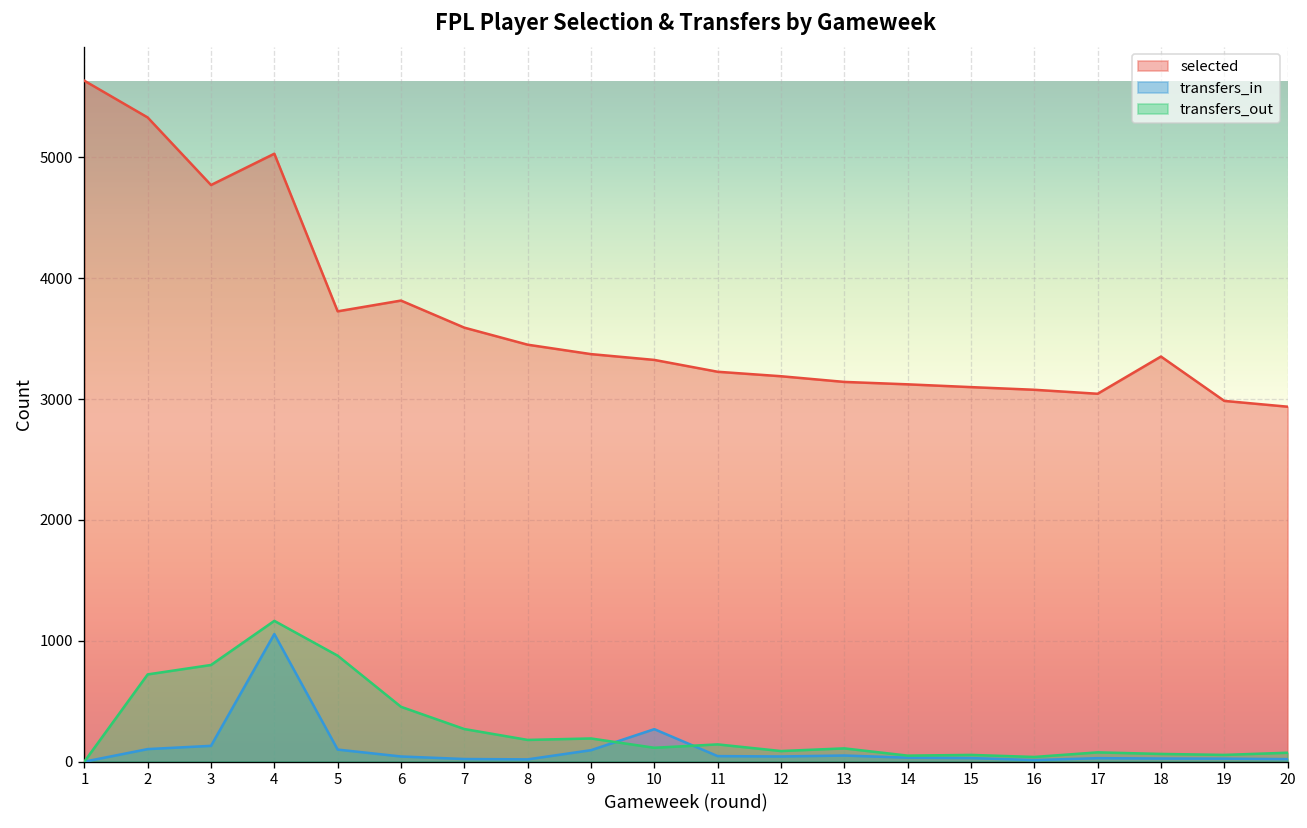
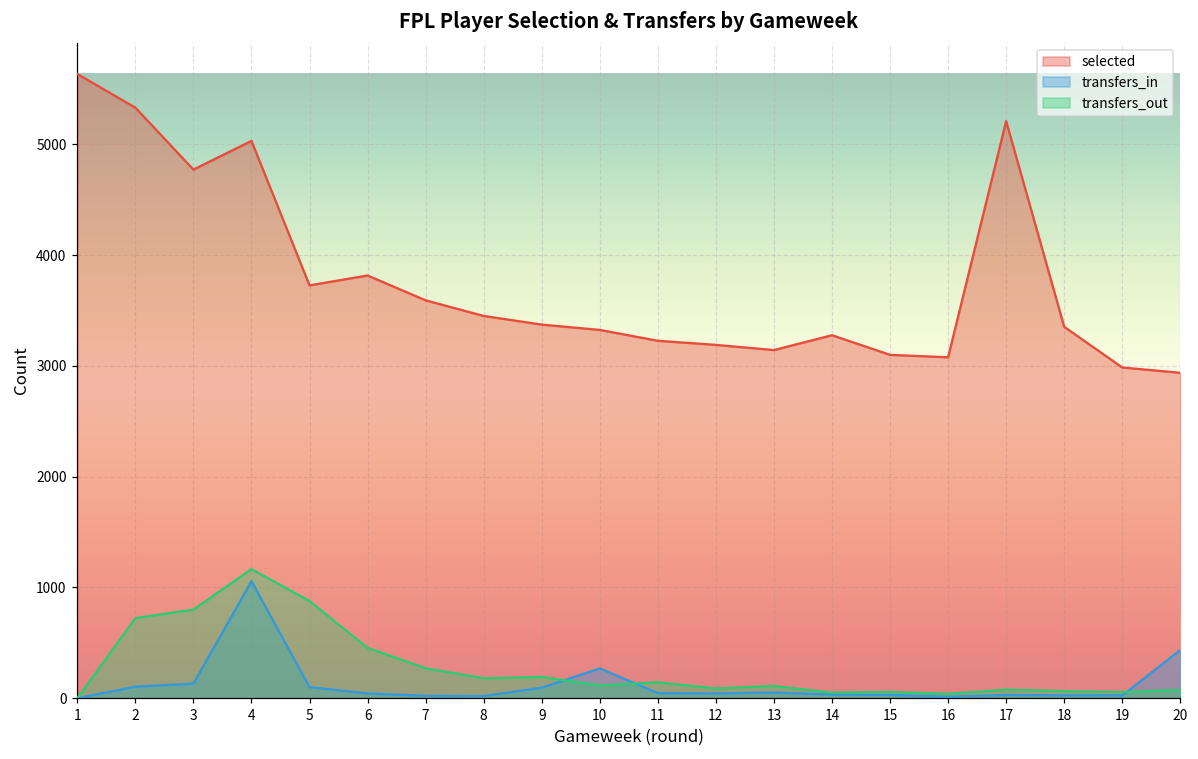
selected, 14: 3120 -> 3280
selected, 17: 3040 -> 5210
transfers_in, 20: 20 -> 440
